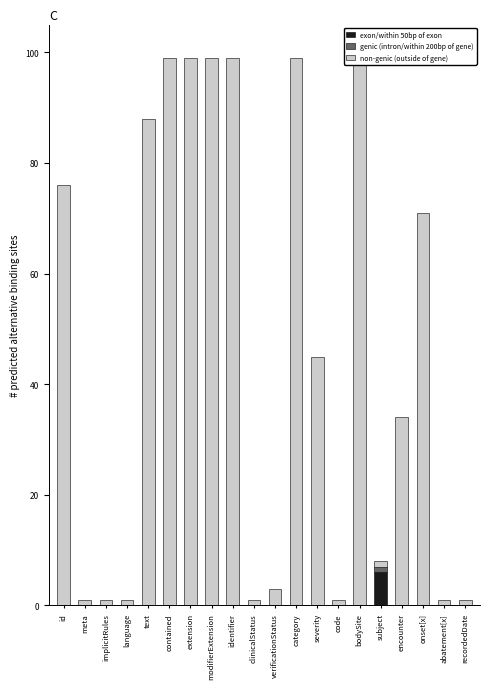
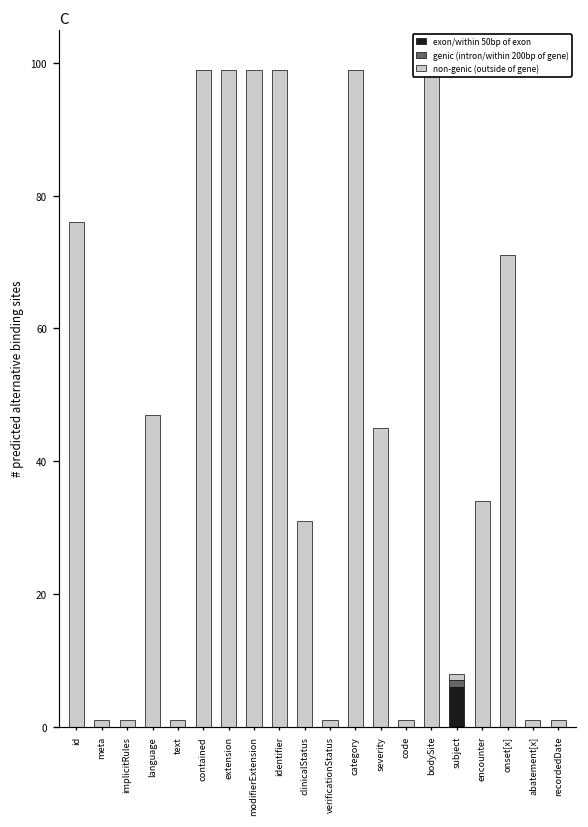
non-genic (outside of gene), language: 1 -> 47
non-genic (outside of gene), text: 88 -> 1
non-genic (outside of gene), clinicalStatus: 1 -> 31
non-genic (outside of gene), verificationStatus: 3 -> 1
